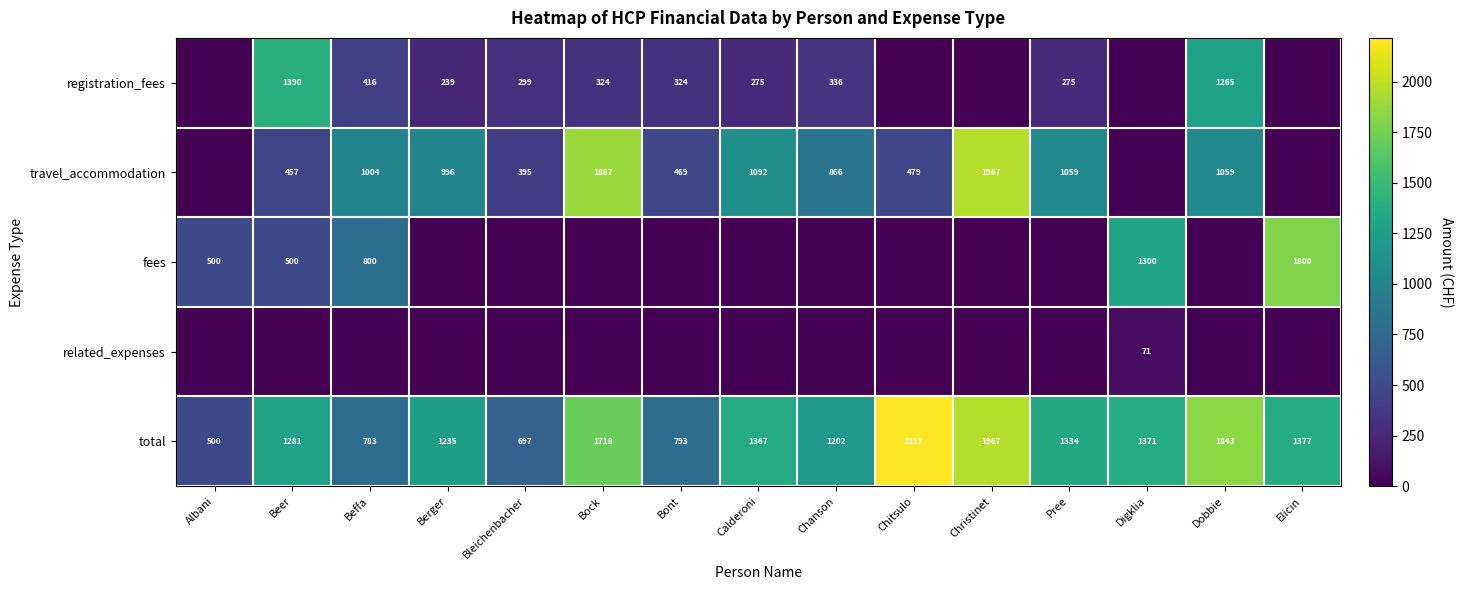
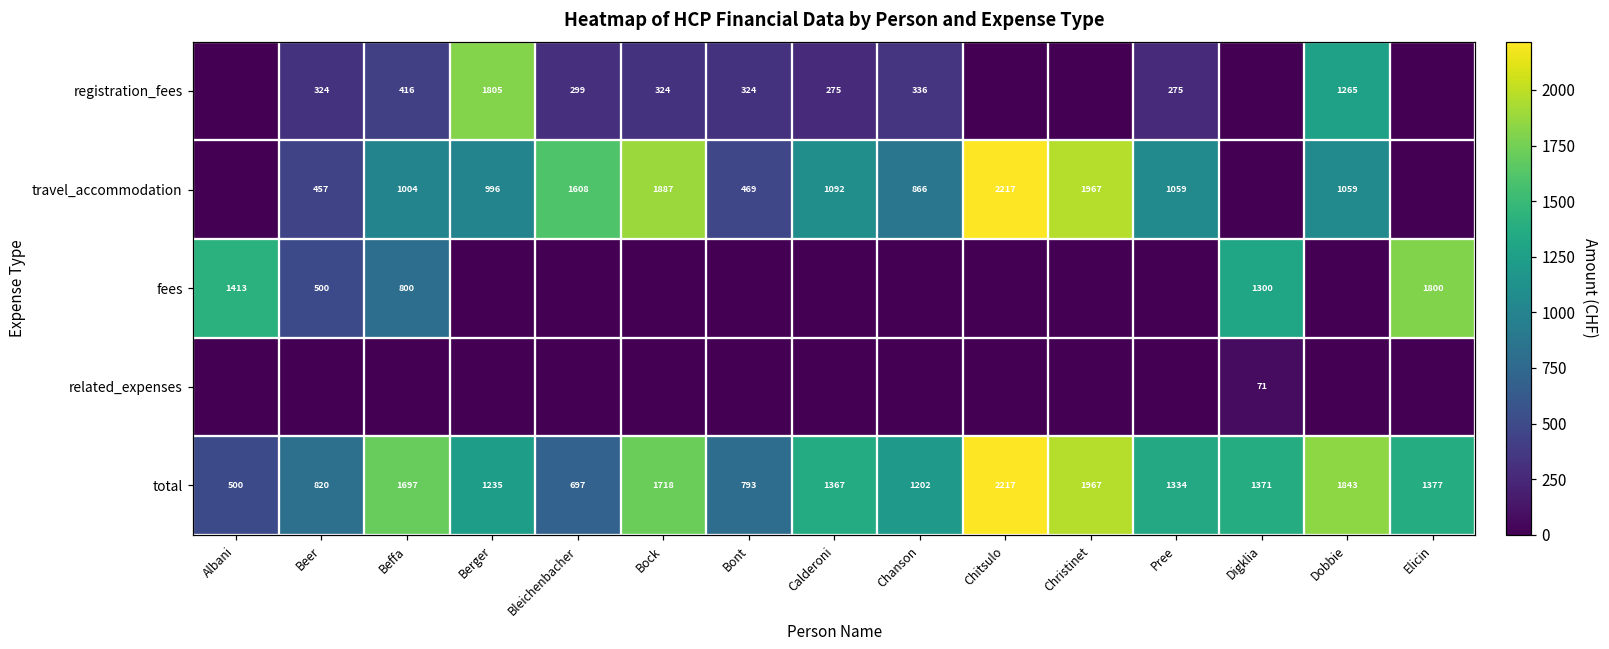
registration_fees, Beer: 1390 -> 324
registration_fees, Berger: 239 -> 1805
travel_accommodation, Bleichenbacher: 395 -> 1608
travel_accommodation, Chitsulo: 479 -> 2217
fees, Albani: 500 -> 1413
total, Beer: 1281 -> 820
total, Beffa: 783 -> 1697
